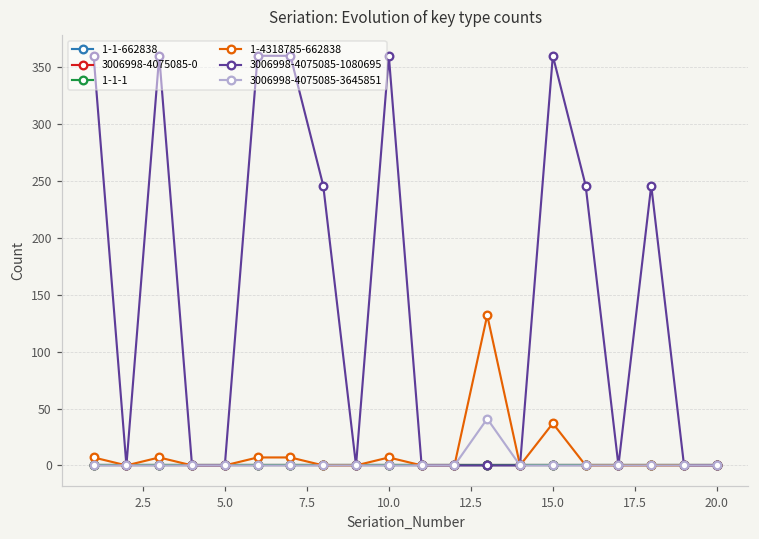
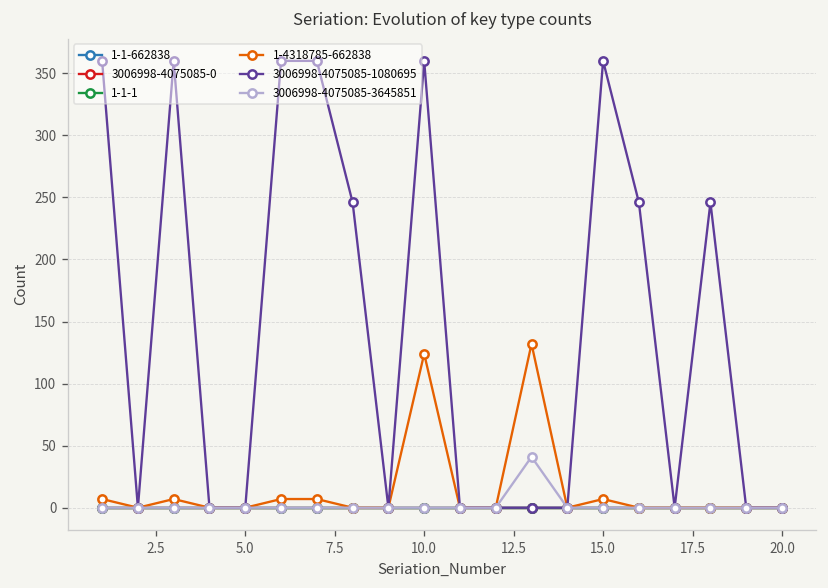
1-4318785-662838, 10.0: 7 -> 124
1-4318785-662838, 15.0: 37 -> 7
